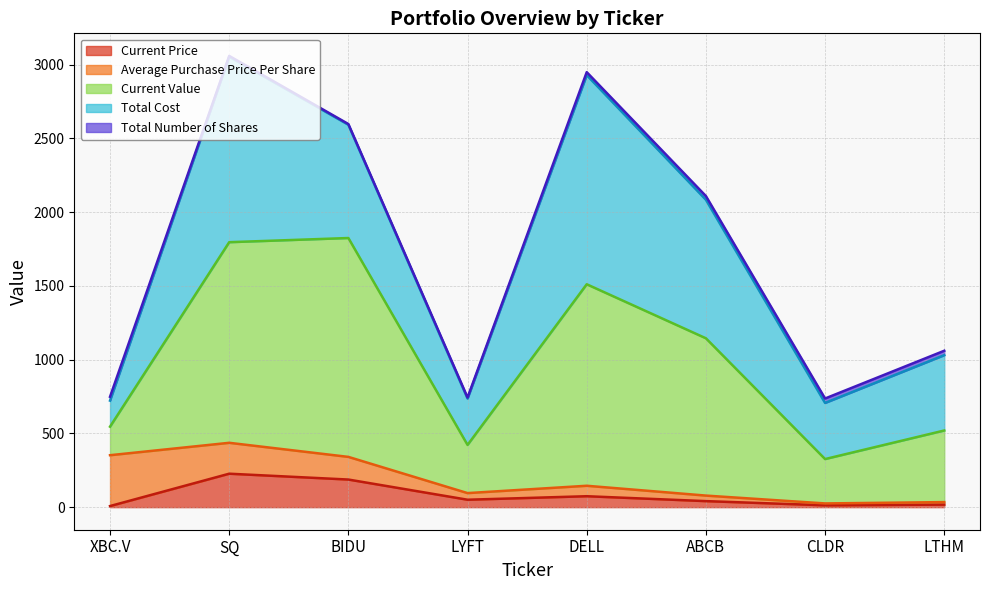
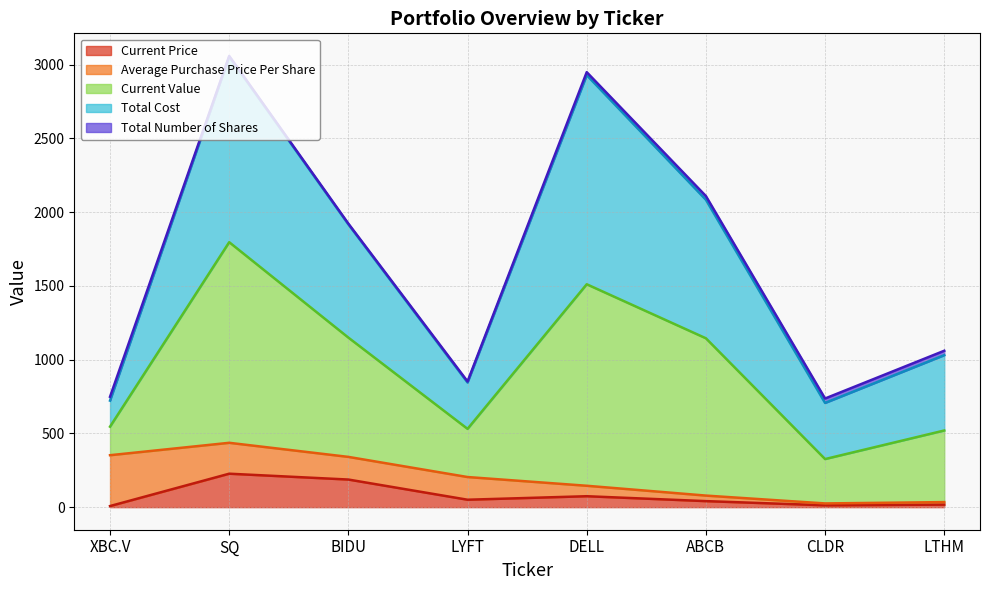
Current Value, BIDU: 1480 -> 810
Average Purchase Price Per Share, LYFT: 40 -> 150
